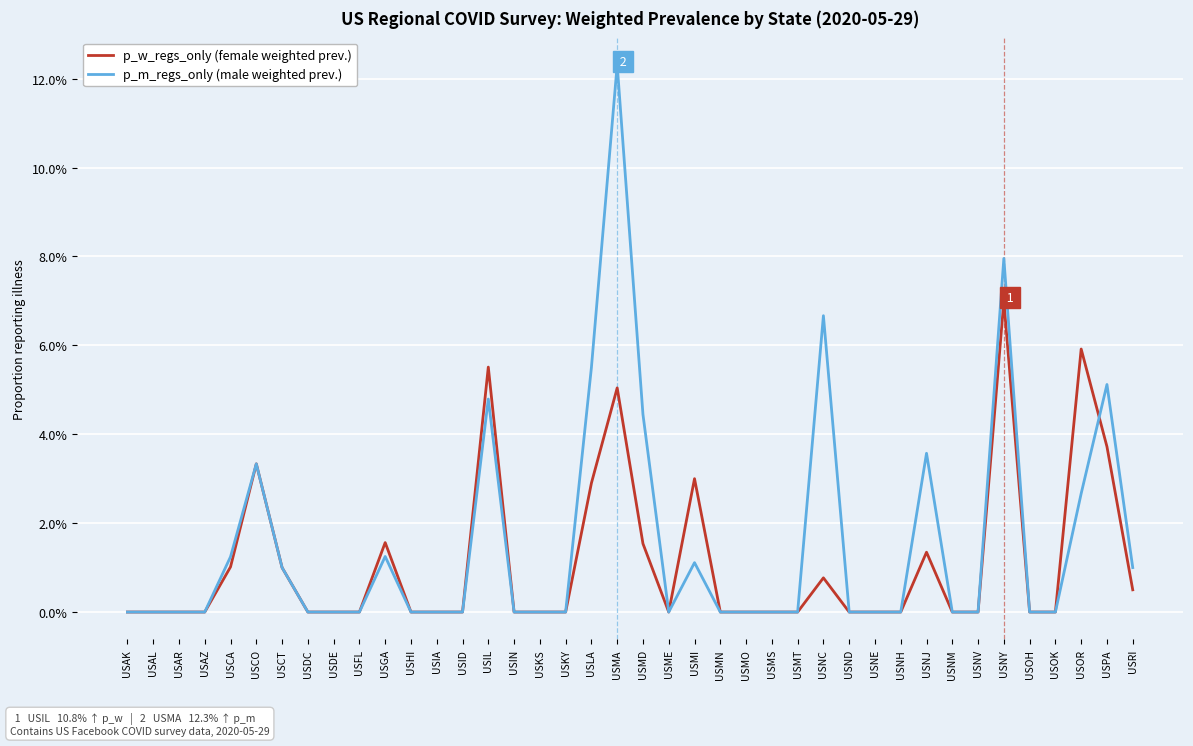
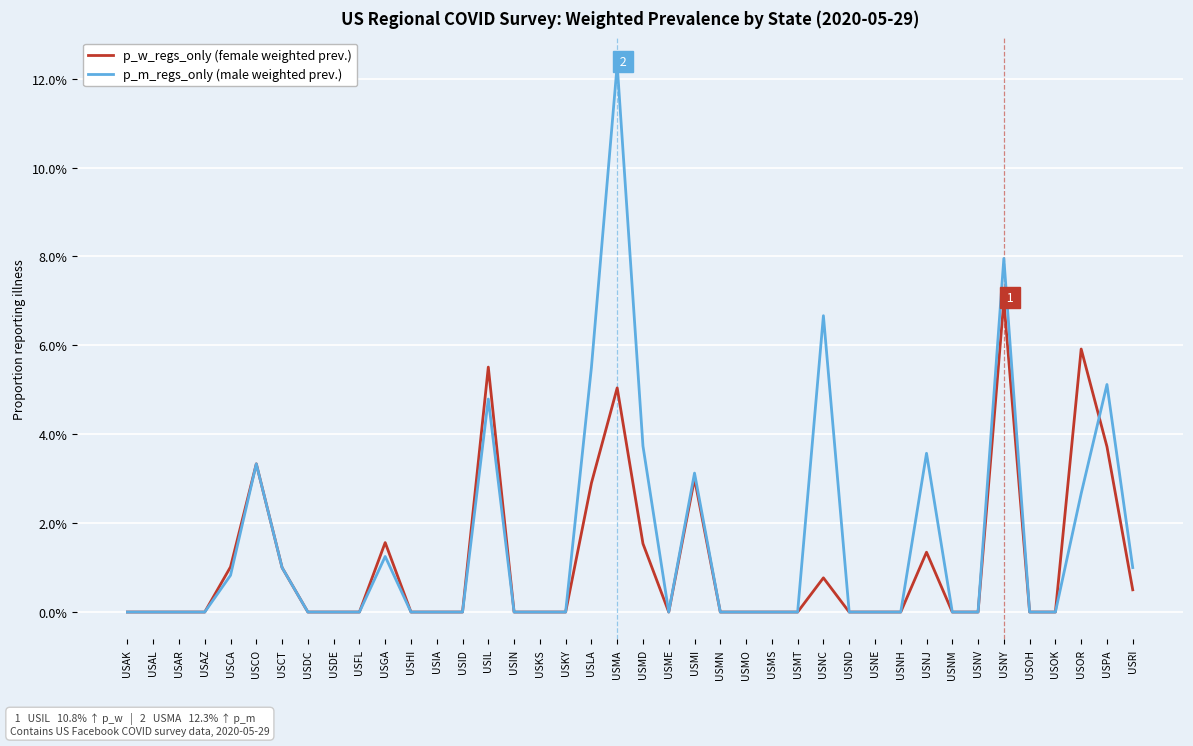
p_m_regs_only (male weighted prev.), USCA: 1.2% -> 0.8%
p_m_regs_only (male weighted prev.), USMD: 4.4% -> 3.7%
p_m_regs_only (male weighted prev.), USMI: 1.1% -> 3.1%
